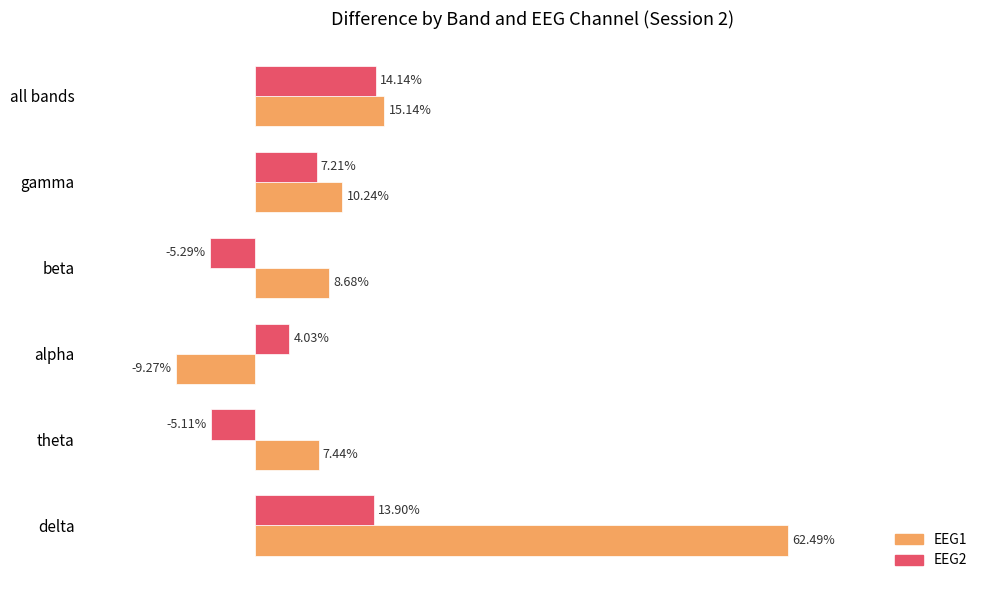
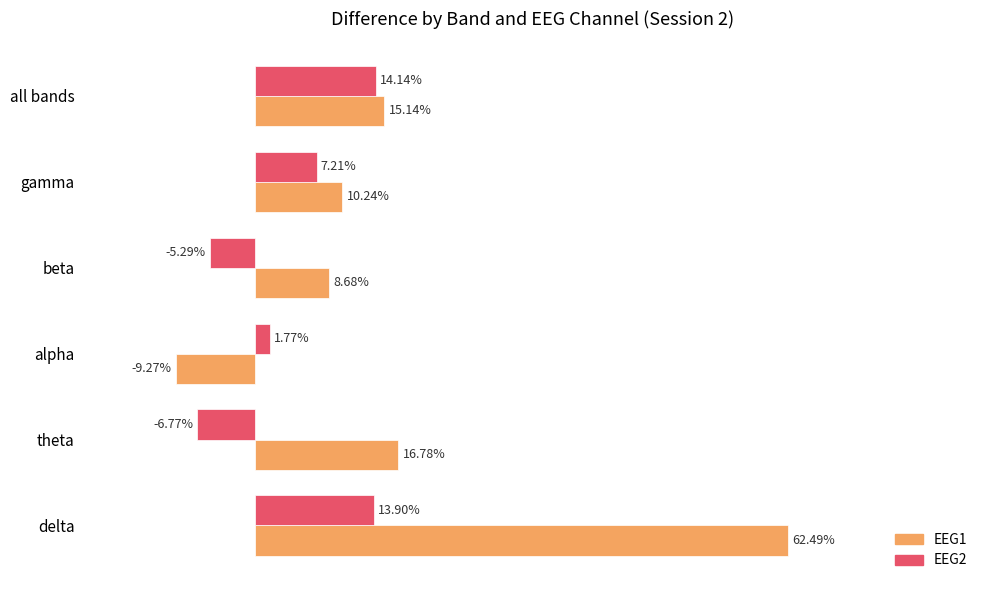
EEG2, alpha: 4.03% -> 1.77%
EEG2, theta: -5.11% -> -6.77%
EEG1, theta: 7.44% -> 16.78%
